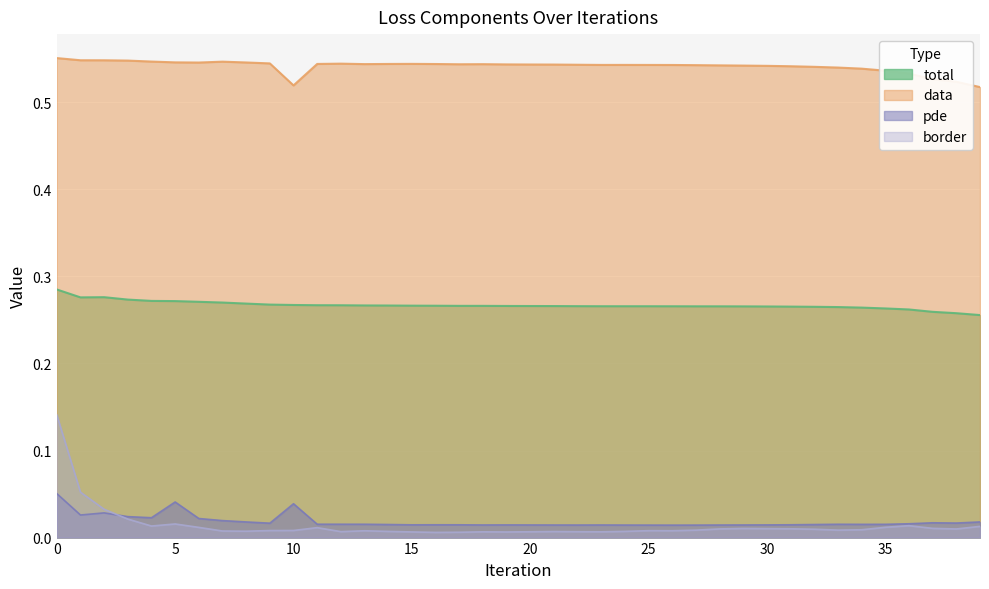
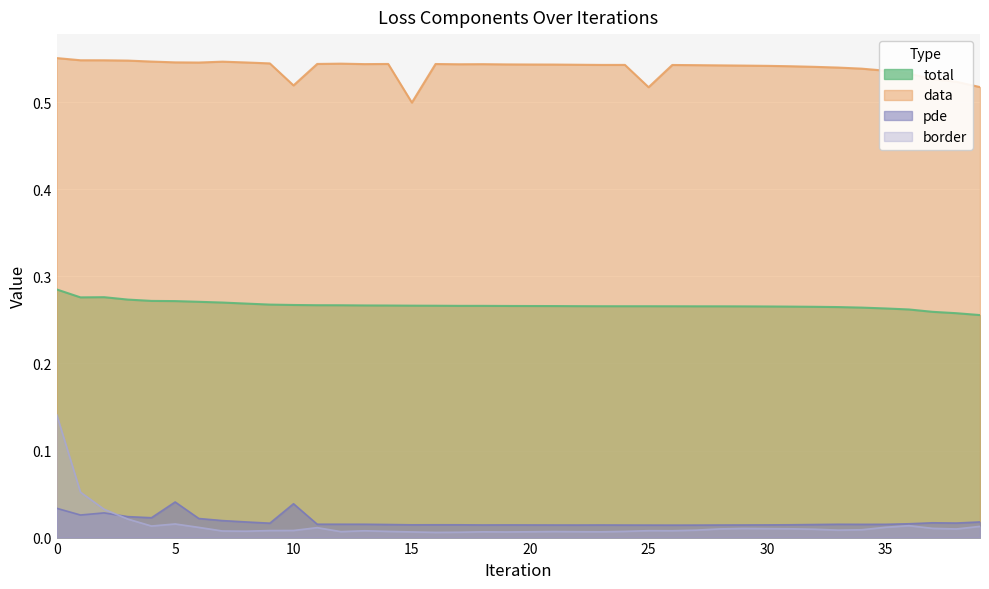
pde, 0: 0.05 -> 0.03
data, 15: 0.54 -> 0.50
data, 25: 0.54 -> 0.52
